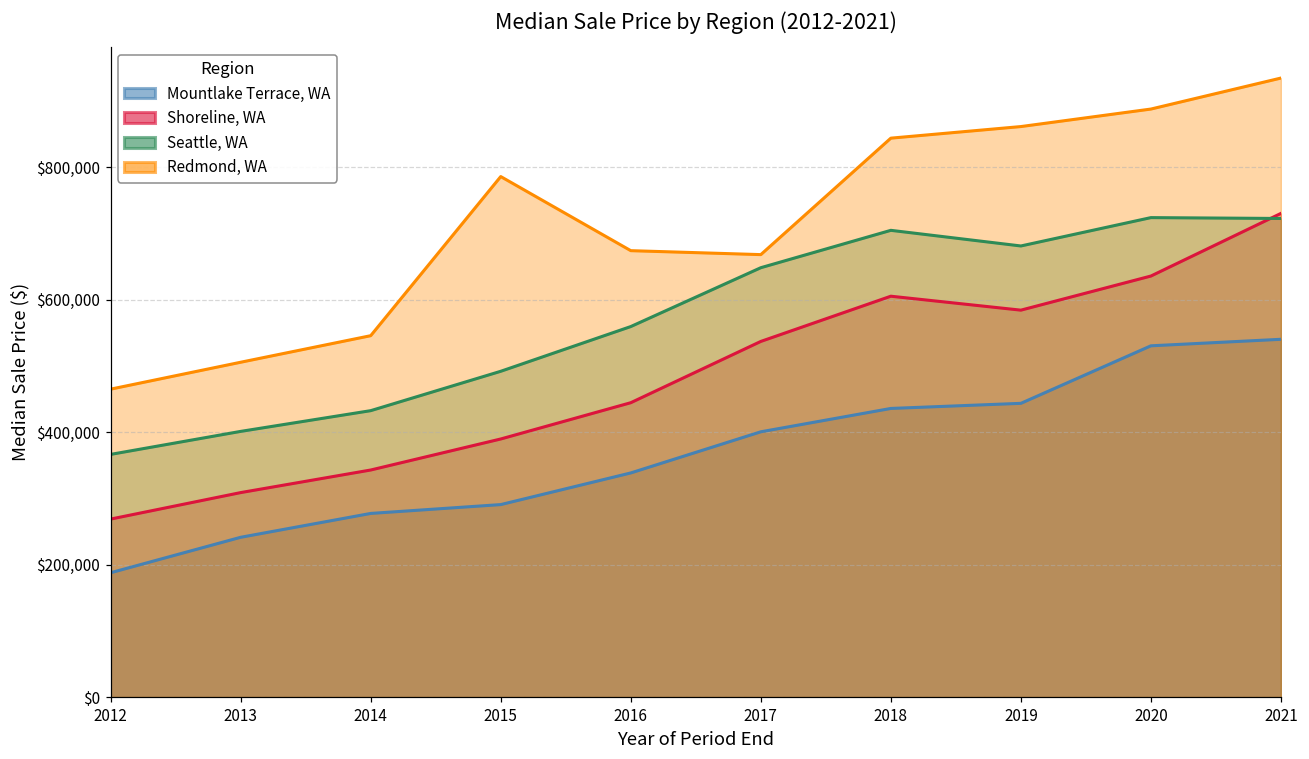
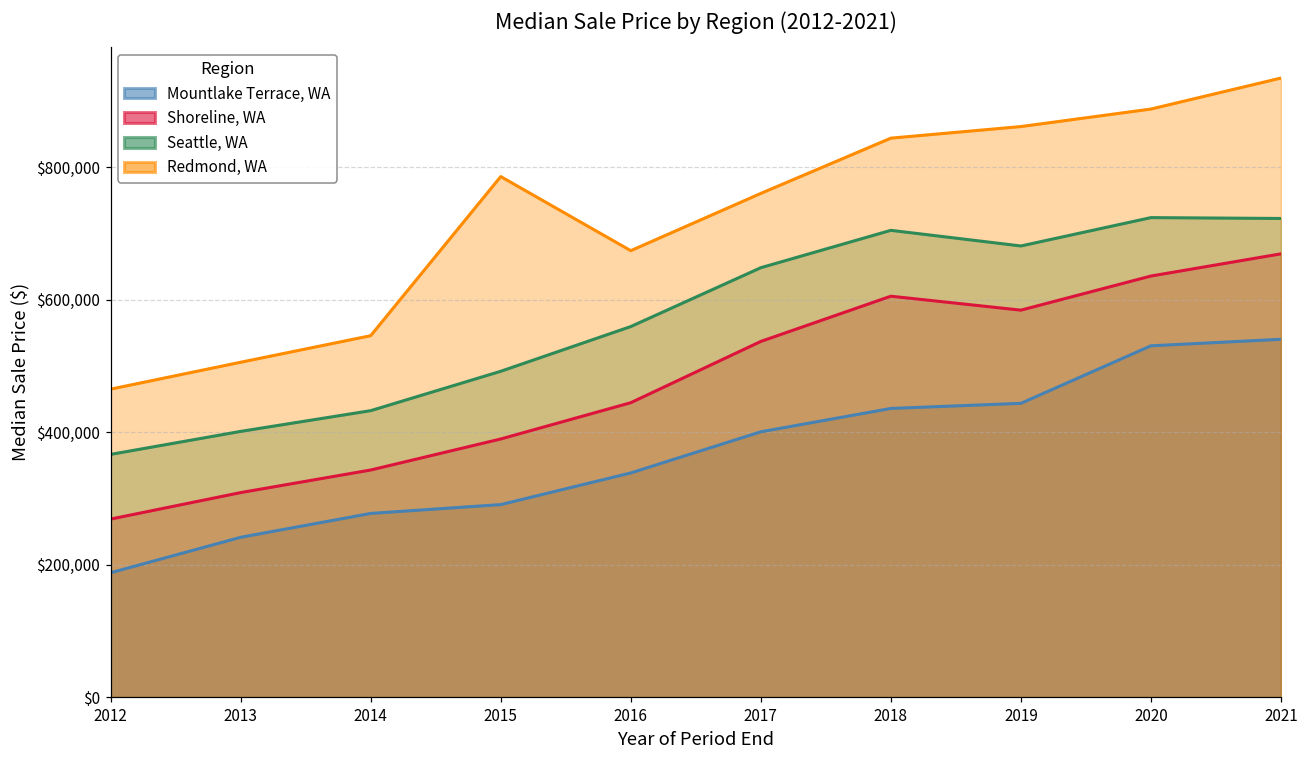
Redmond, WA, 2017: $670,000 -> $760,000
Shoreline, WA, 2021: $730,000 -> $670,000
